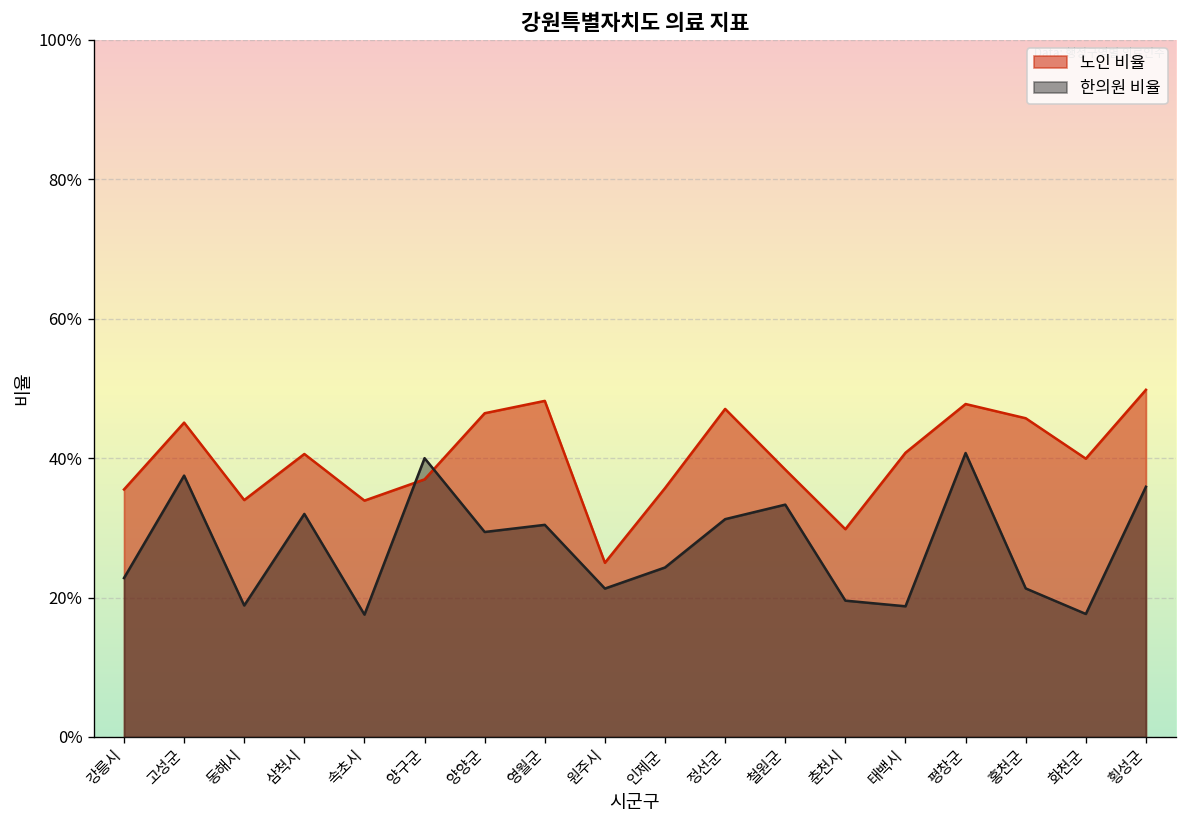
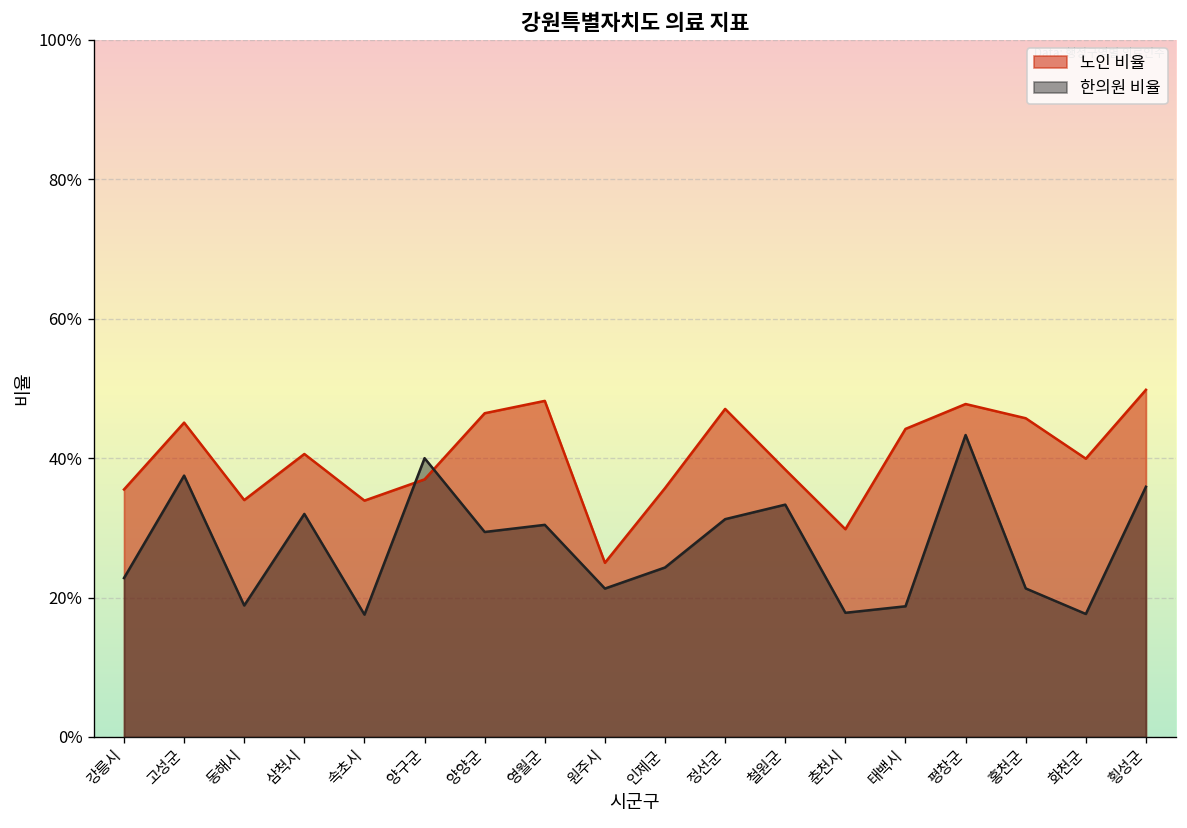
한의원 비율, 춘천시: 20% -> 18%
노인 비율, 태백시: 41% -> 44%
한의원 비율, 평창군: 41% -> 43%
